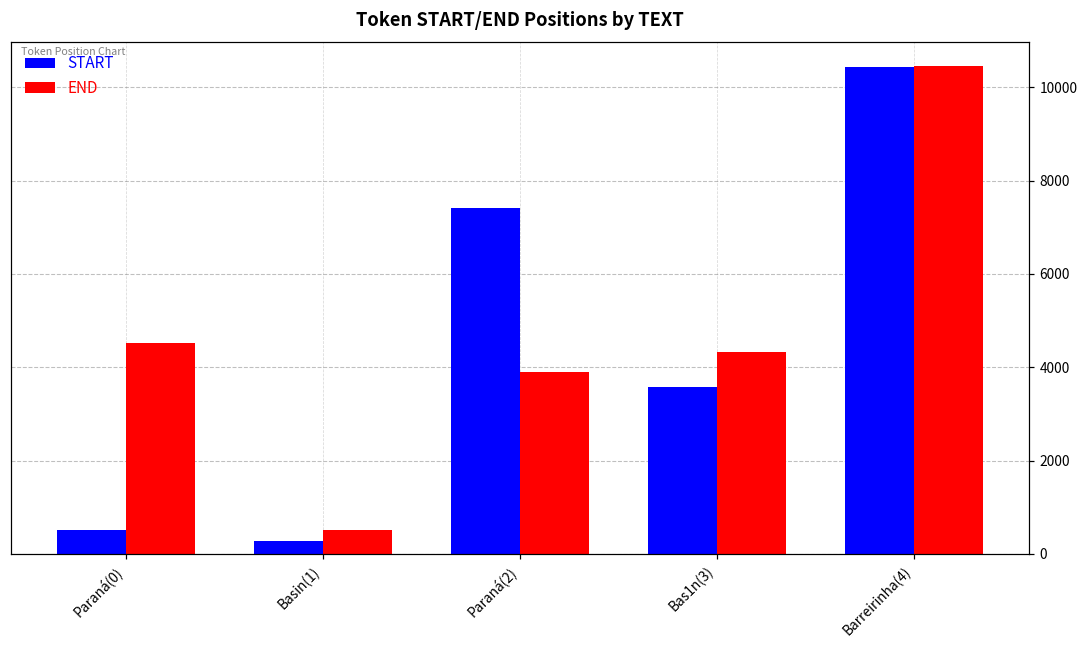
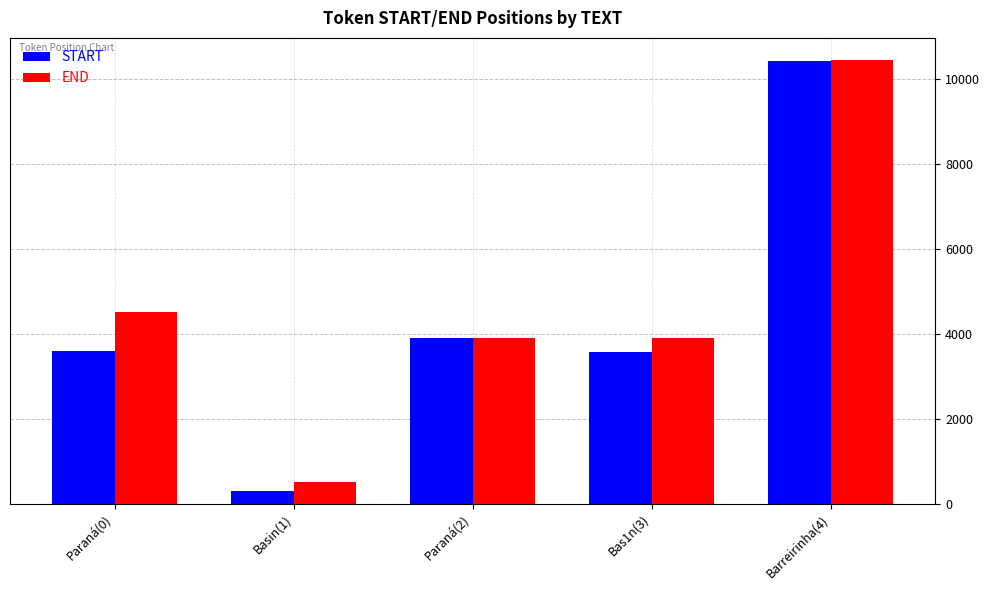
START, Paraná(0): 500 -> 3600
START, Paraná(2): 7400 -> 3900
END, Bas1n(3): 4300 -> 3900
